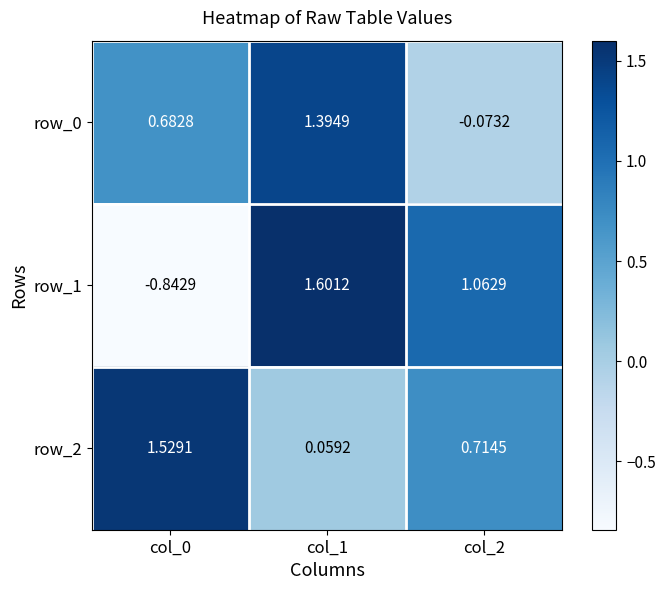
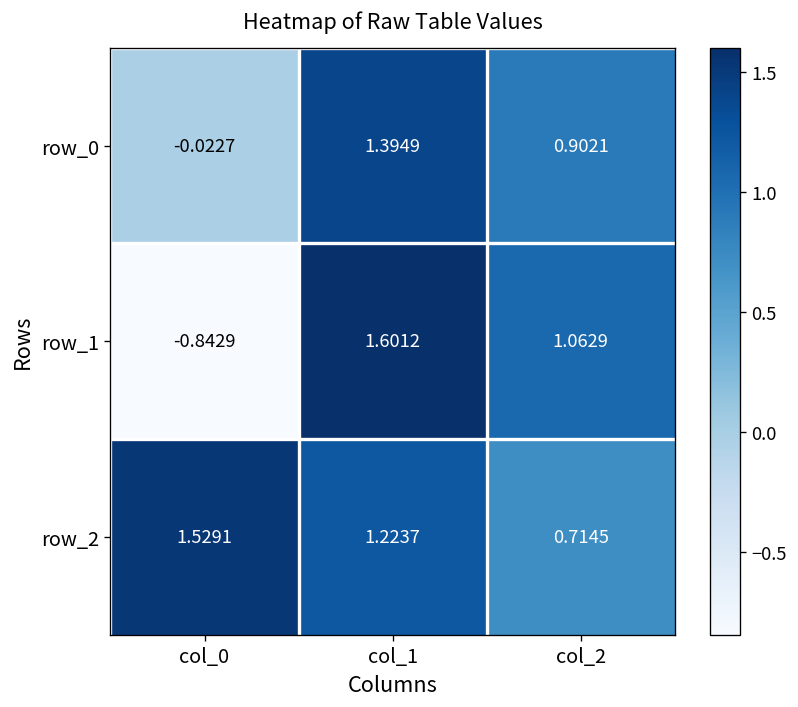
row_0, col_0: 0.6828 -> -0.0227
row_0, col_2: -0.0732 -> 0.9021
row_2, col_1: 0.0592 -> 1.2237
